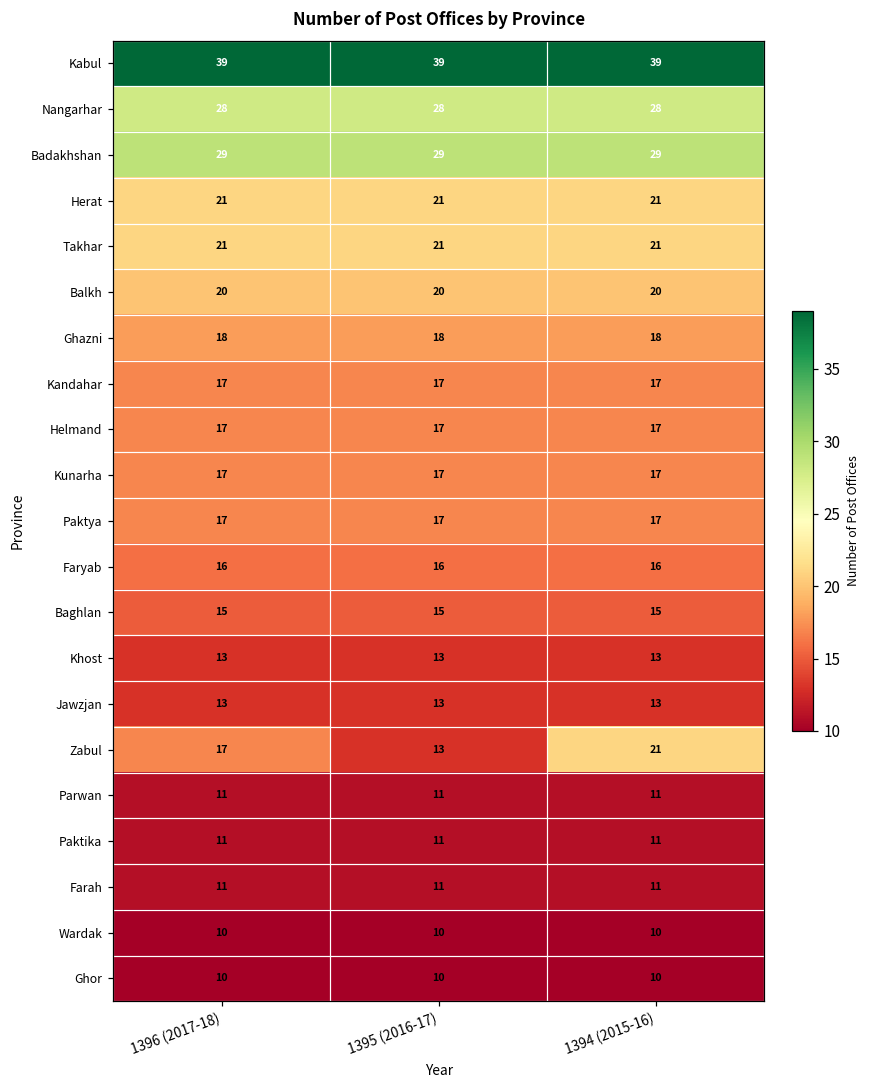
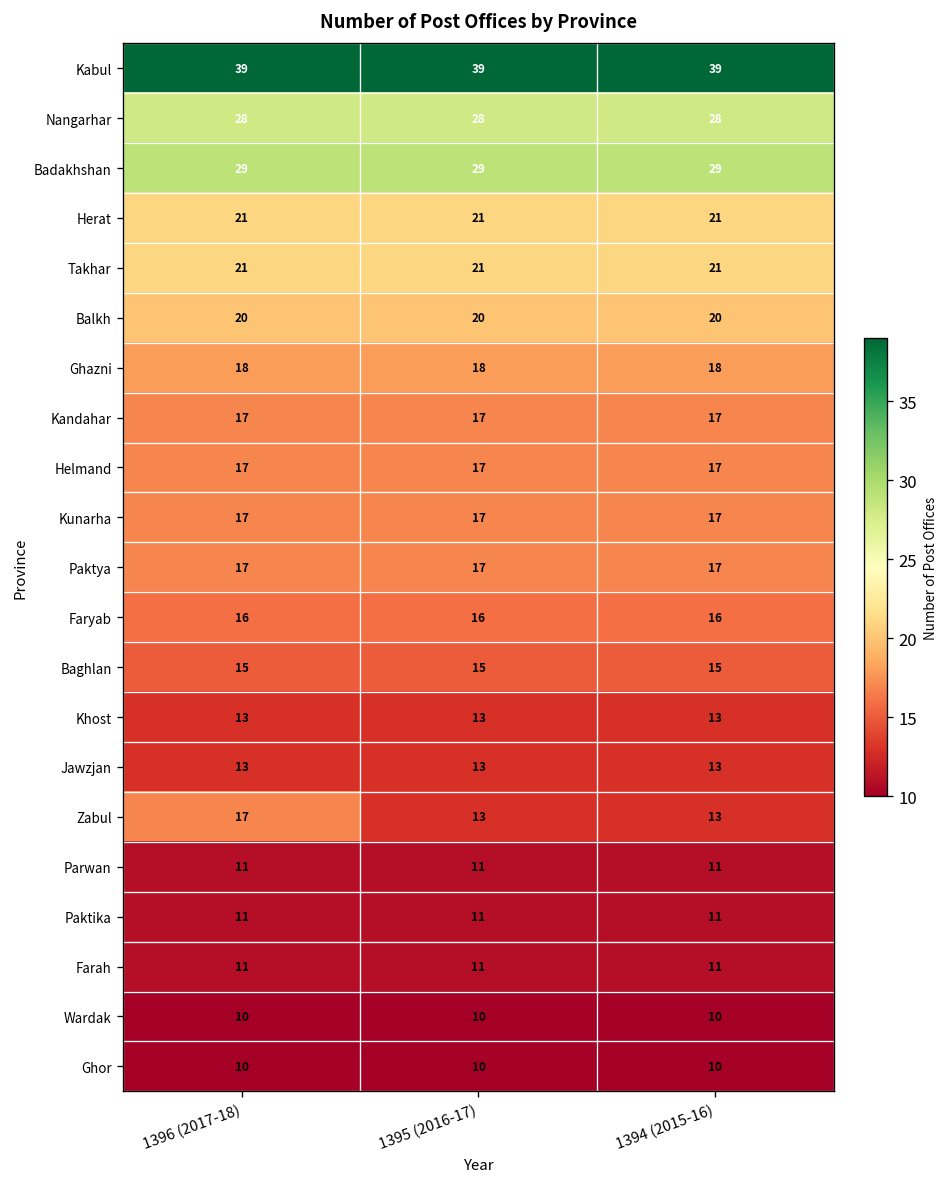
Zabul, 1394 (2015-16): 21 -> 13
